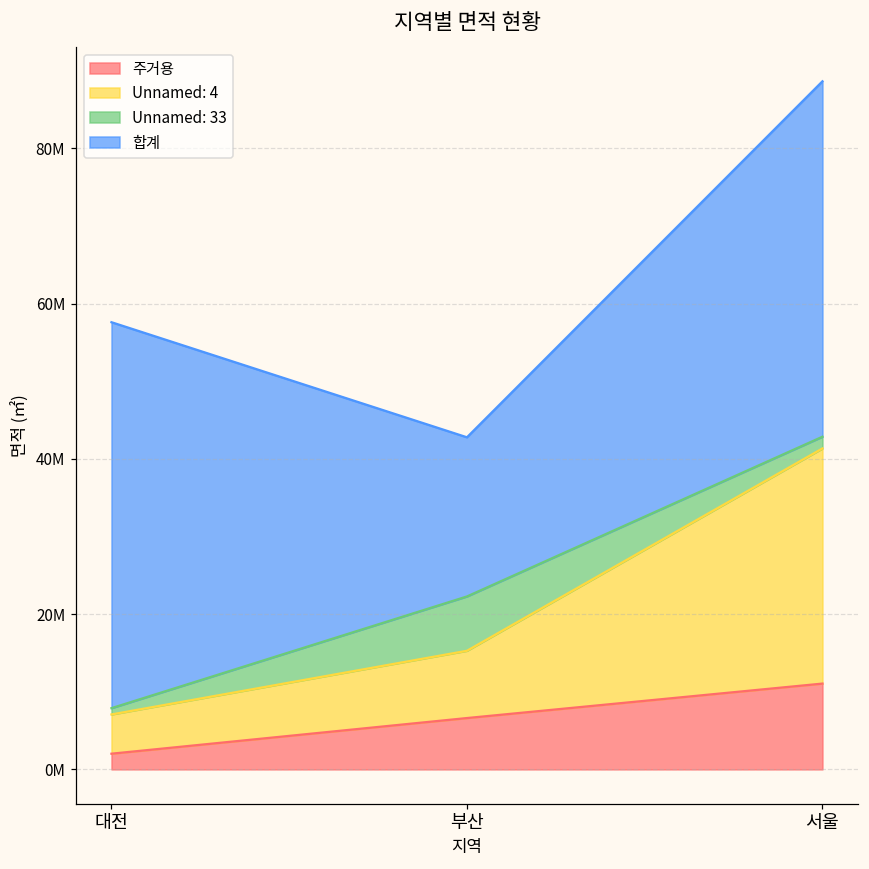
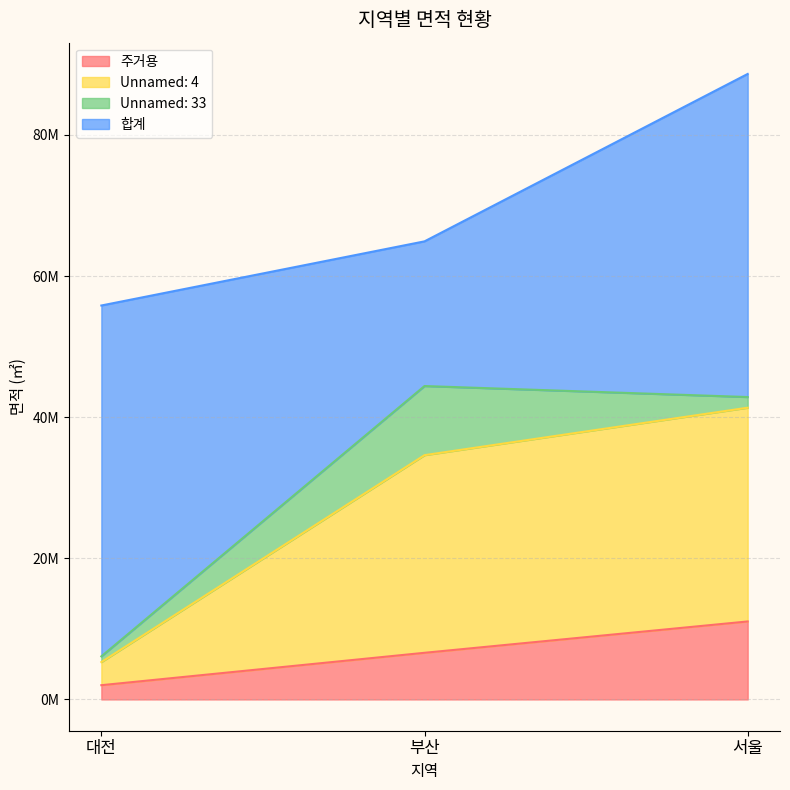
Unnamed: 4, 대전: 5000000 -> 3000000
Unnamed: 4, 부산: 9000000 -> 28000000
Unnamed: 33, 부산: 7000000 -> 10000000
